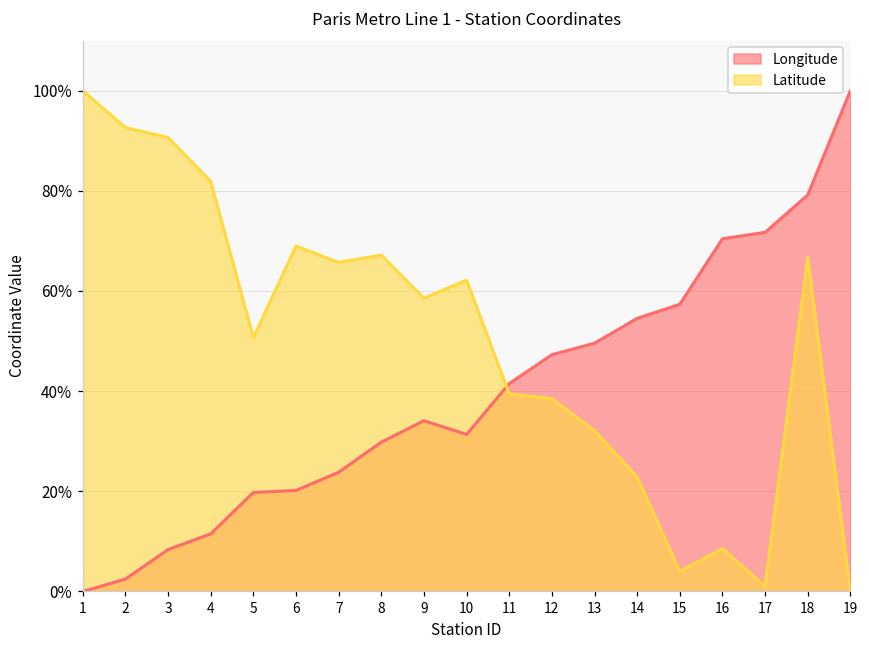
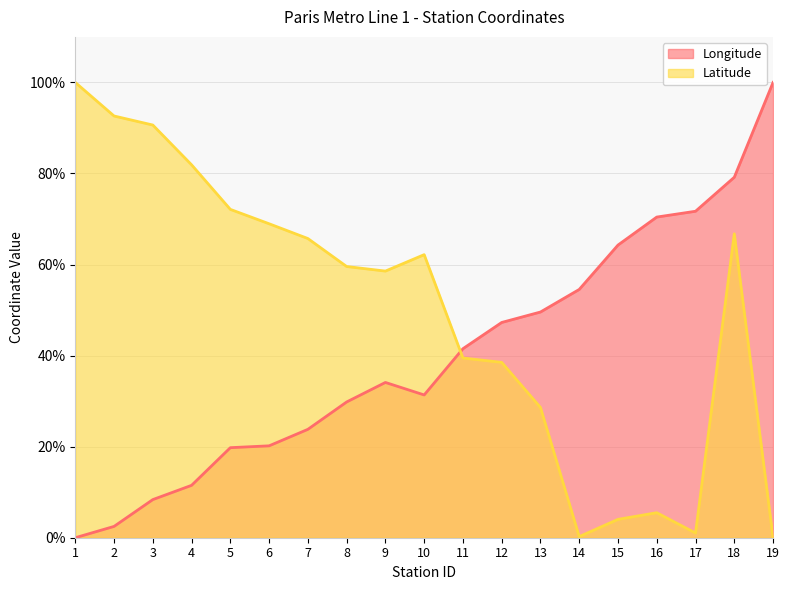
Latitude, 5: 51% -> 72%
Latitude, 8: 67% -> 60%
Latitude, 13: 32% -> 29%
Latitude, 14: 23% -> 0%
Longitude, 15: 57% -> 64%
Latitude, 16: 9% -> 5%
